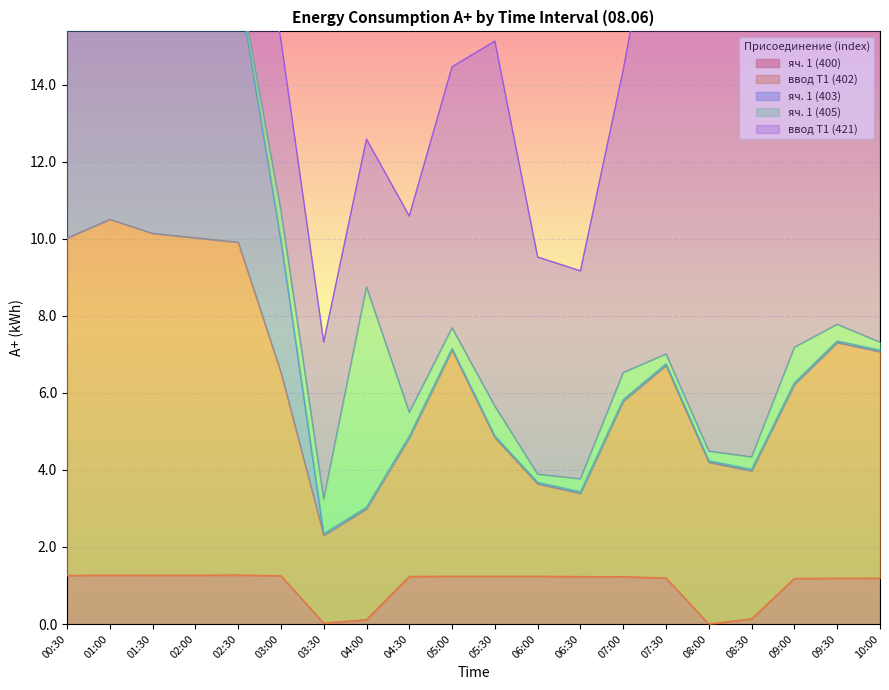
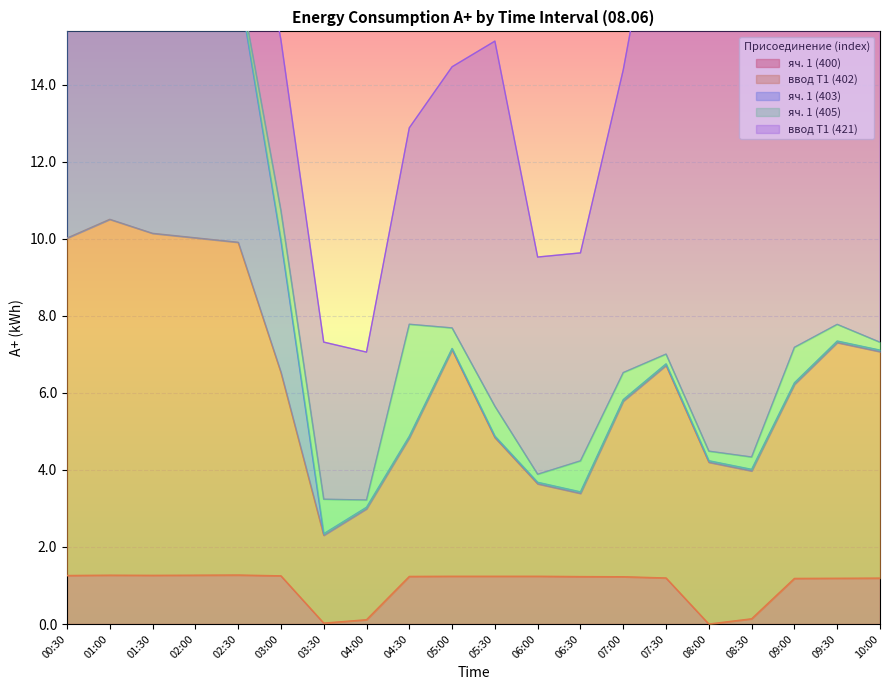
яч. 1 (405), 04:00: 5.7 -> 0.2
яч. 1 (405), 04:30: 0.6 -> 2.9
яч. 1 (405), 06:30: 0.3 -> 0.8
